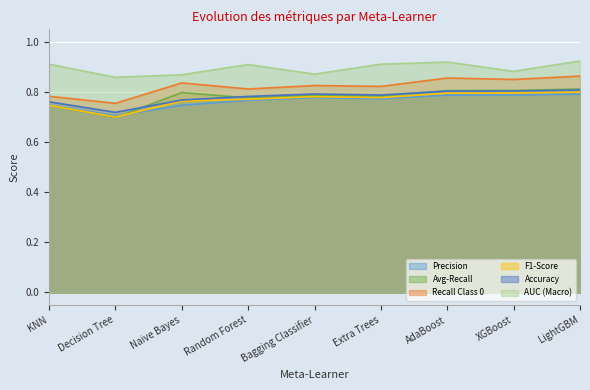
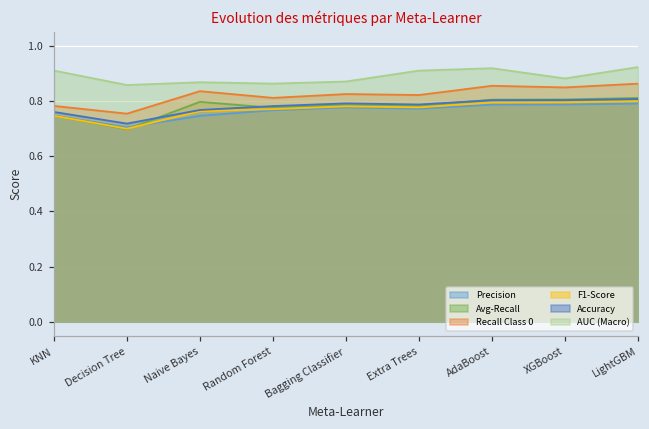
AUC (Macro), Random Forest: 0.91 -> 0.86
